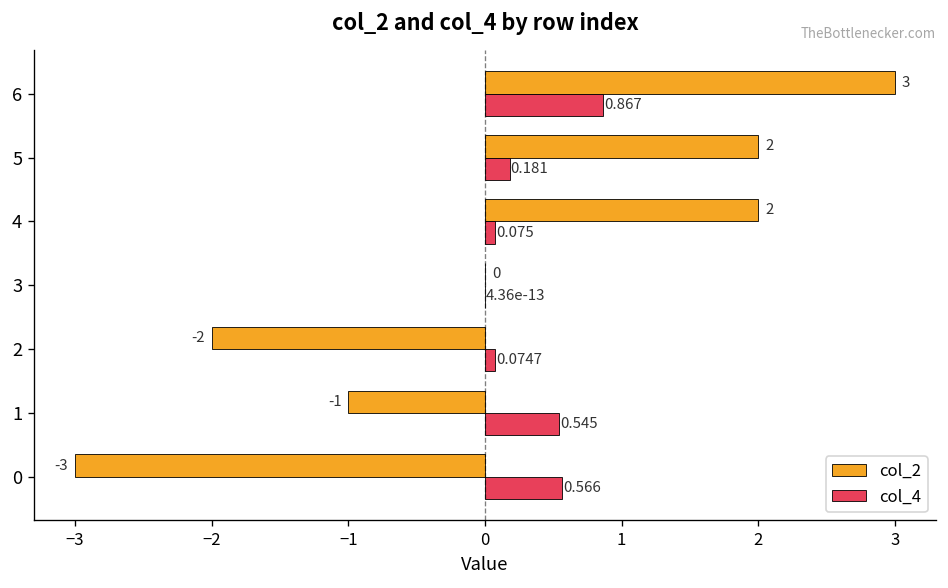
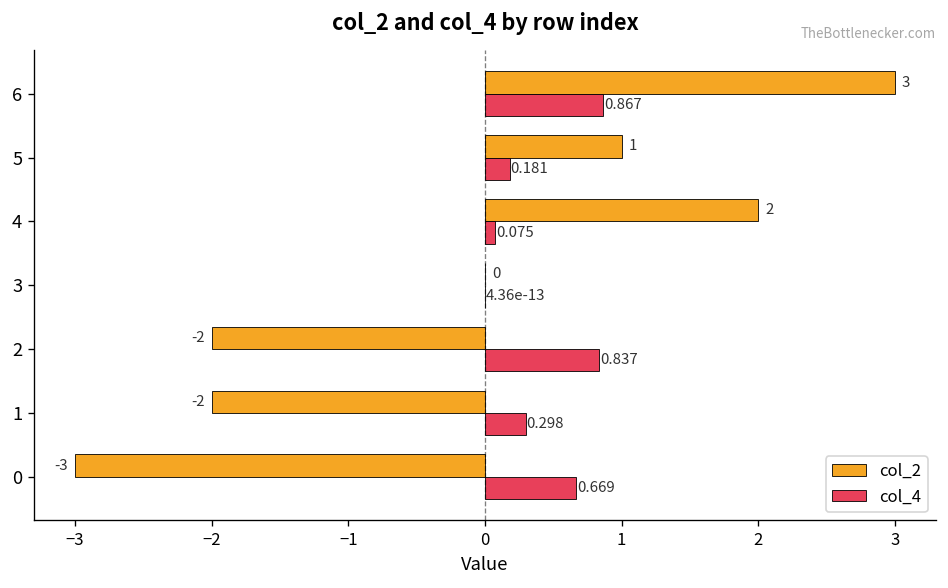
col_2, 5: 2 -> 1
col_4, 2: 0.0747 -> 0.837
col_2, 1: -1 -> -2
col_4, 1: 0.545 -> 0.298
col_4, 0: 0.566 -> 0.669
